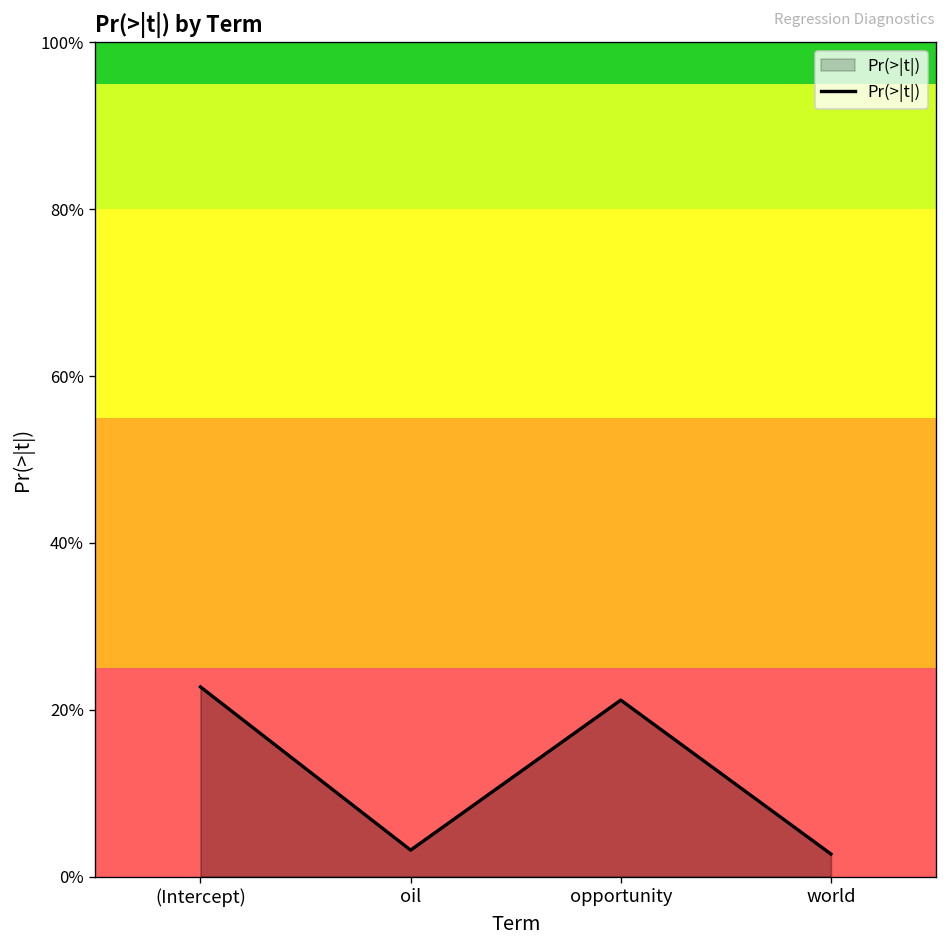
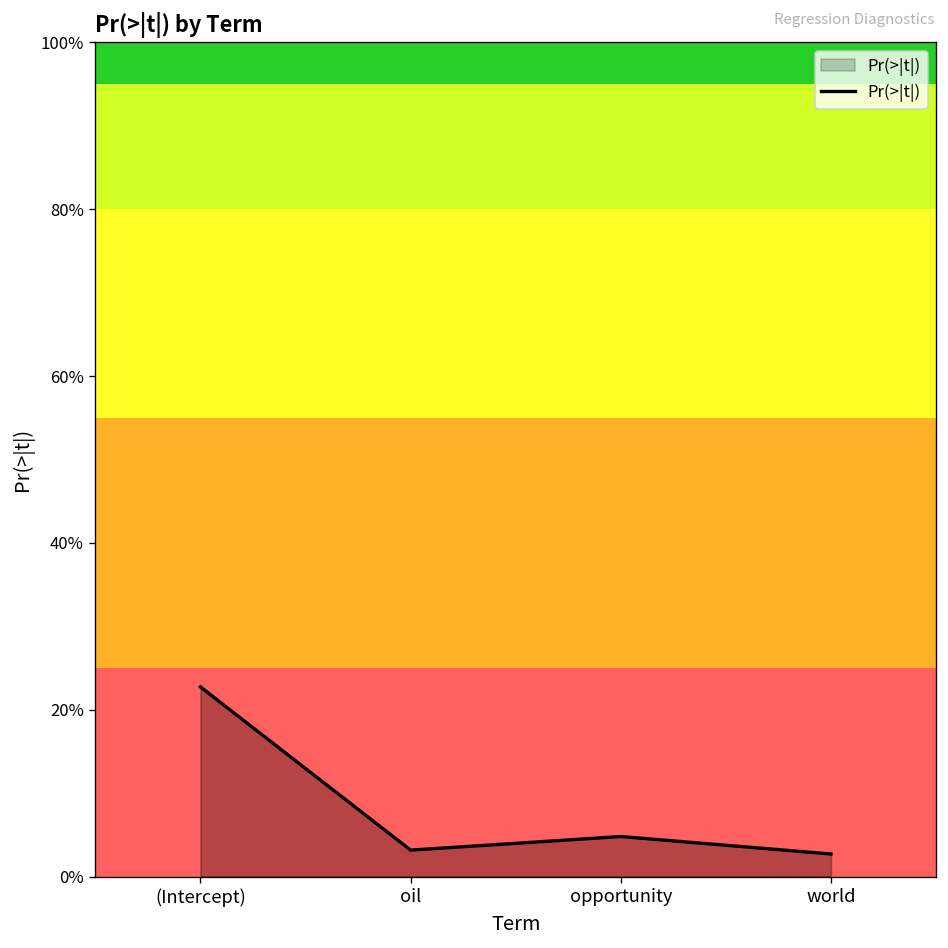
opportunity: 21% -> 5%
